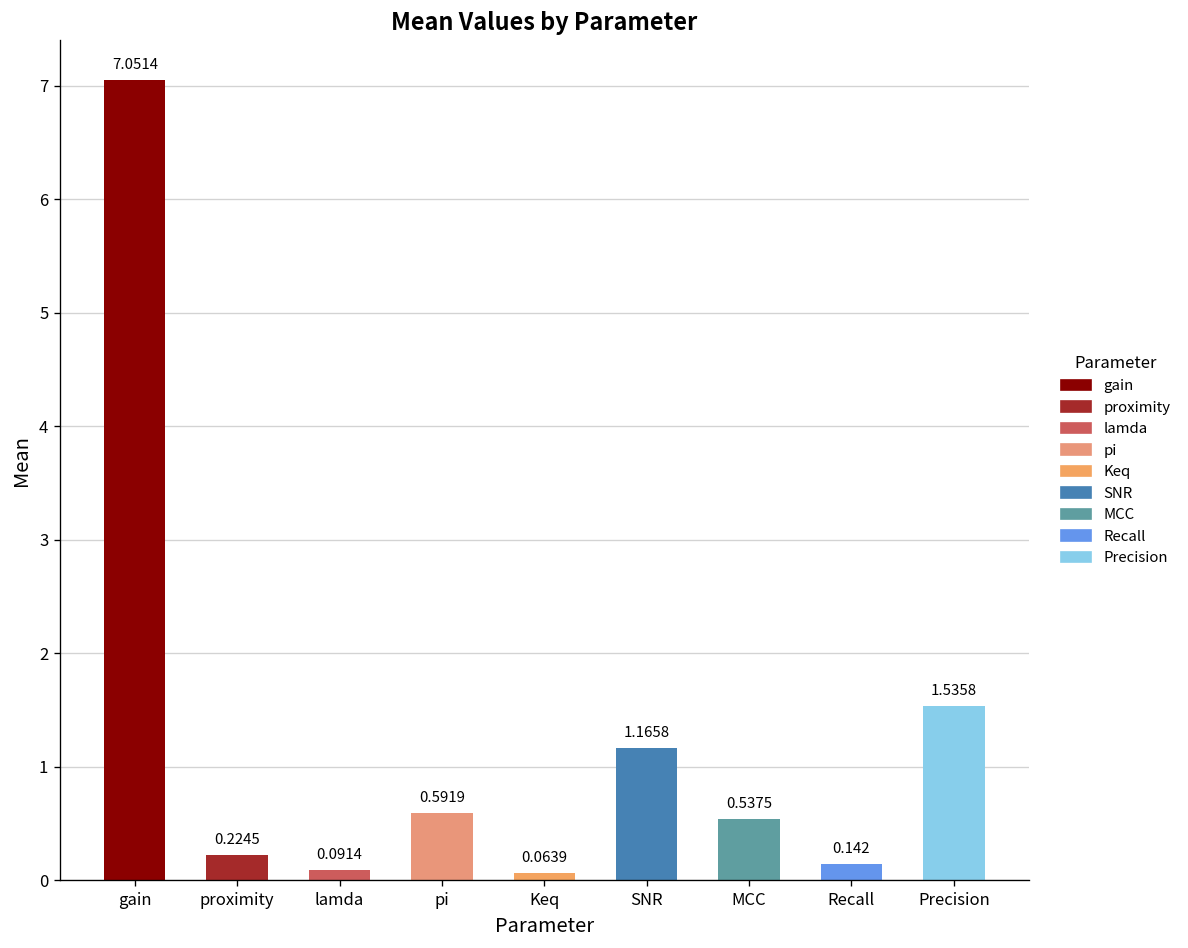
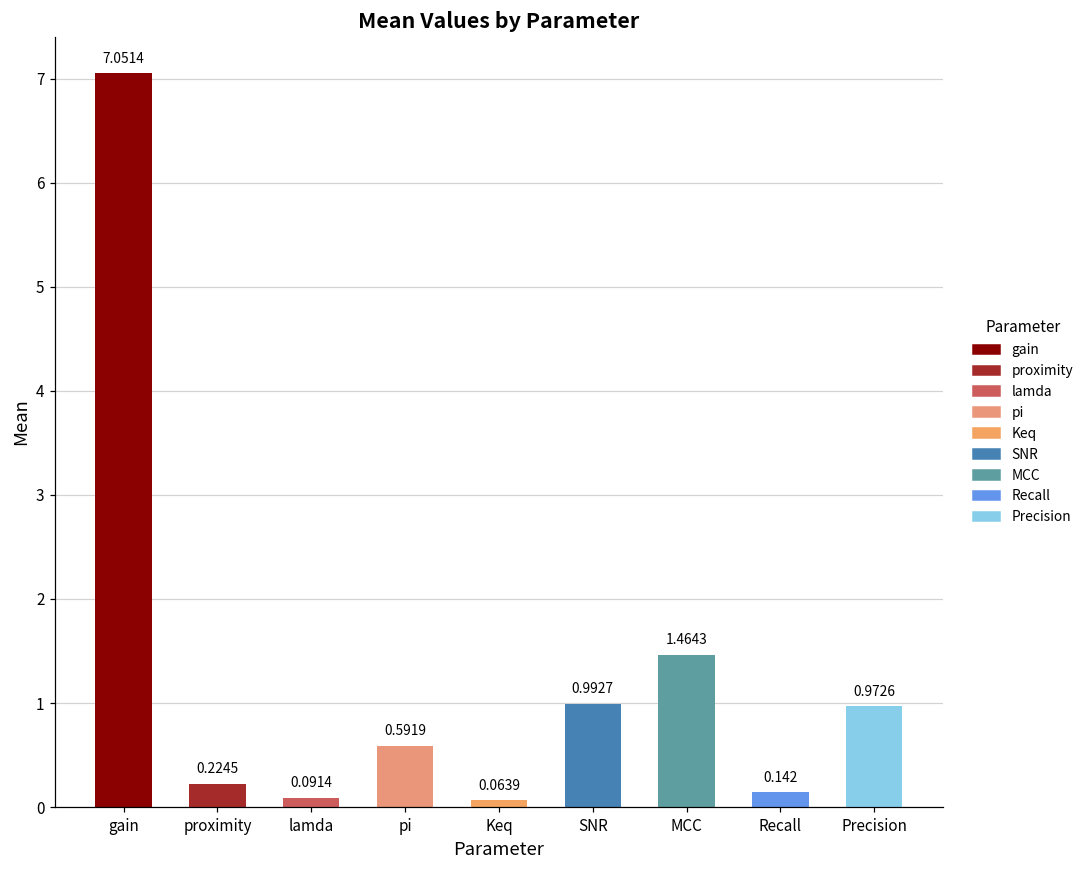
SNR: 1.1658 -> 0.9927
MCC: 0.5375 -> 1.4643
Precision: 1.5358 -> 0.9726
